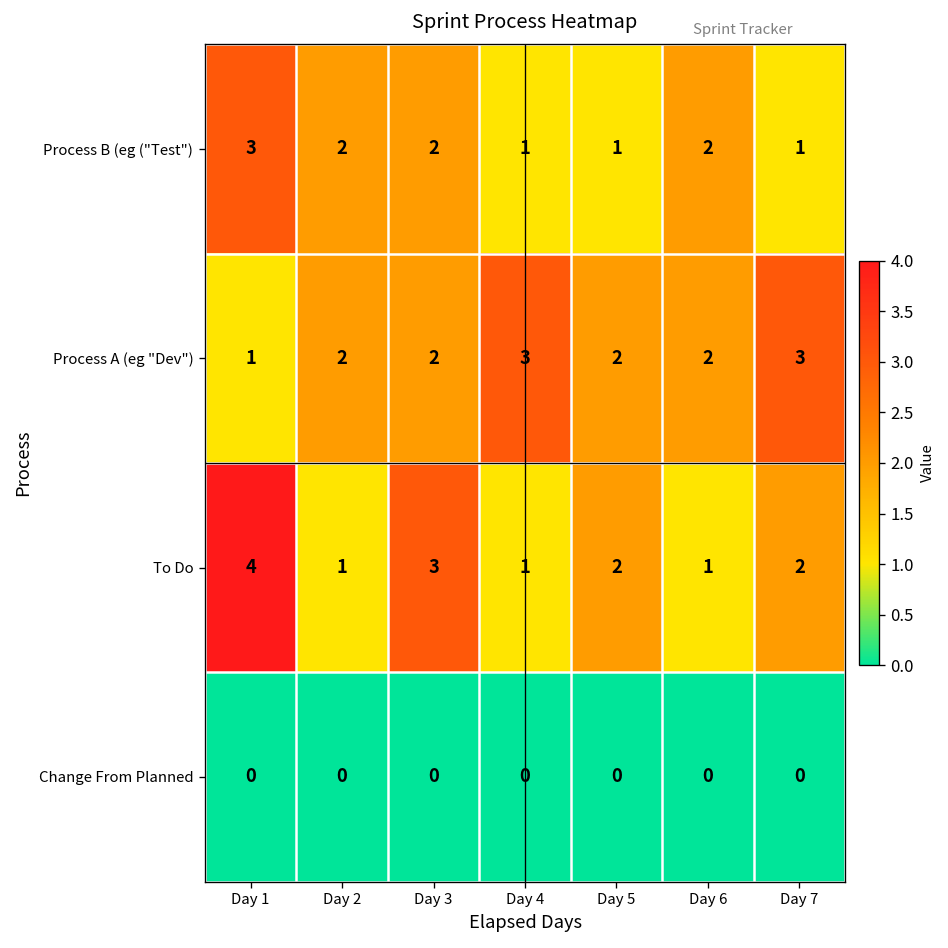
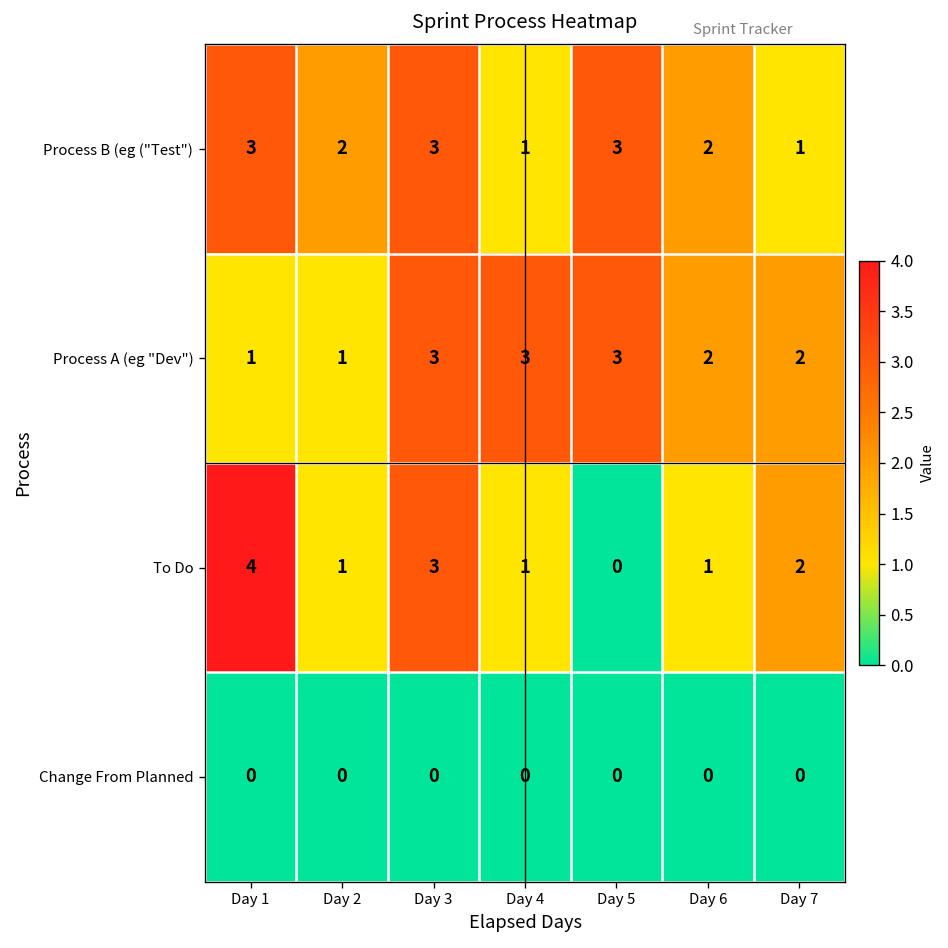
Process B (eg ("Test"), Day 3: 2 -> 3
Process B (eg ("Test"), Day 5: 1 -> 3
Process A (eg "Dev"), Day 2: 2 -> 1
Process A (eg "Dev"), Day 3: 2 -> 3
Process A (eg "Dev"), Day 5: 2 -> 3
Process A (eg "Dev"), Day 7: 3 -> 2
To Do, Day 5: 2 -> 0
